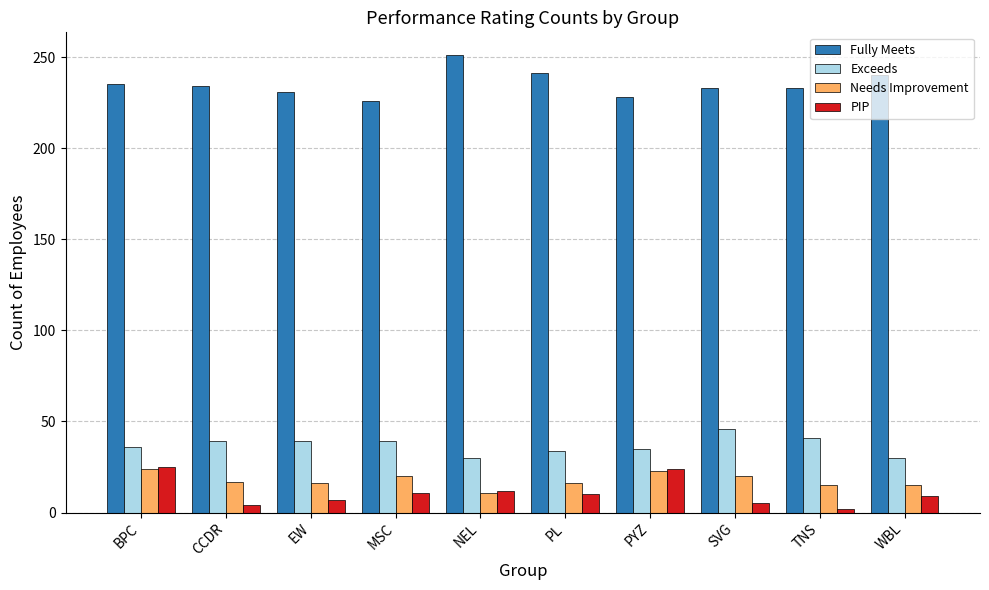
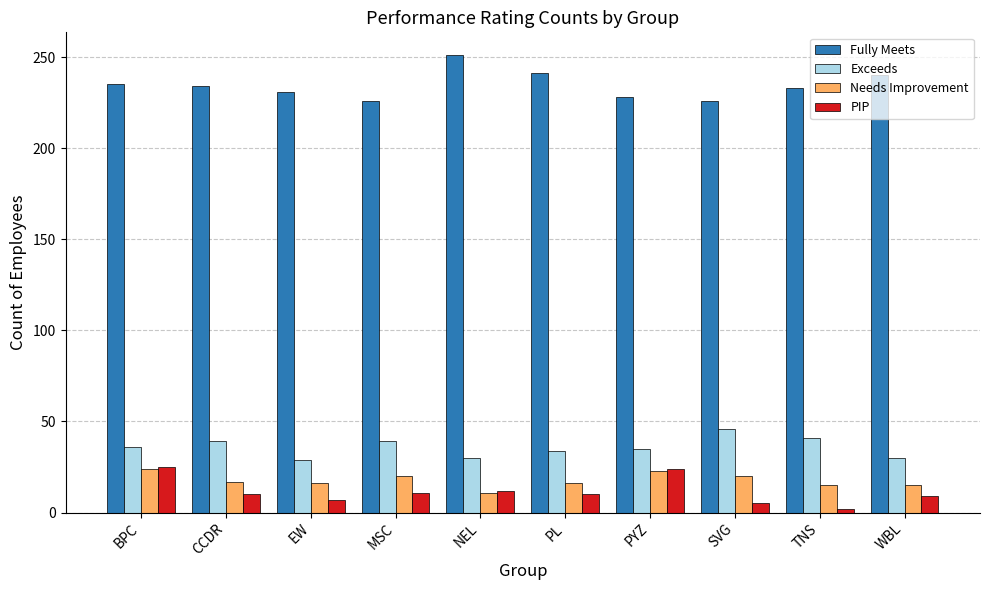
PIP, CCDR: 4 -> 10
Exceeds, EW: 39 -> 29
Fully Meets, SVG: 233 -> 226
